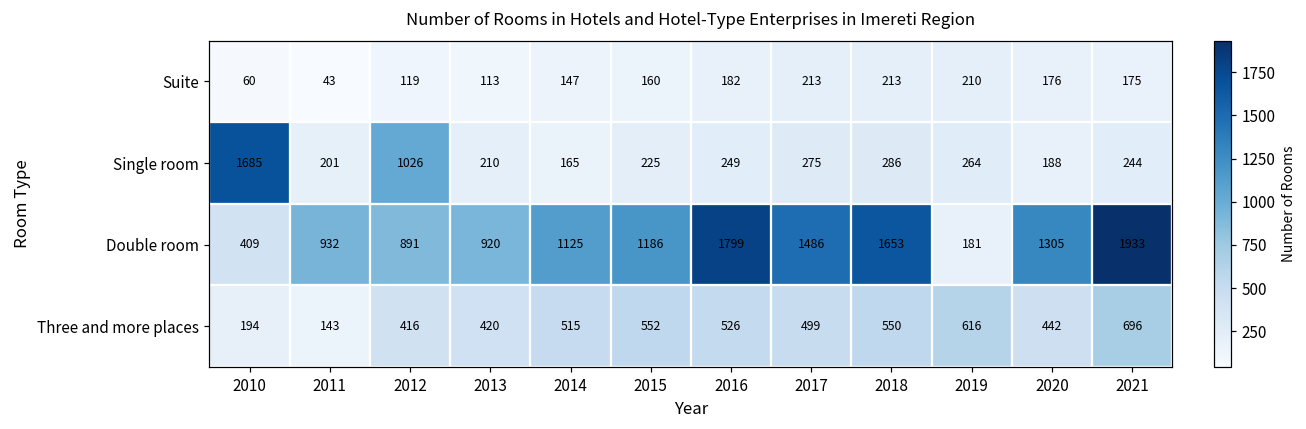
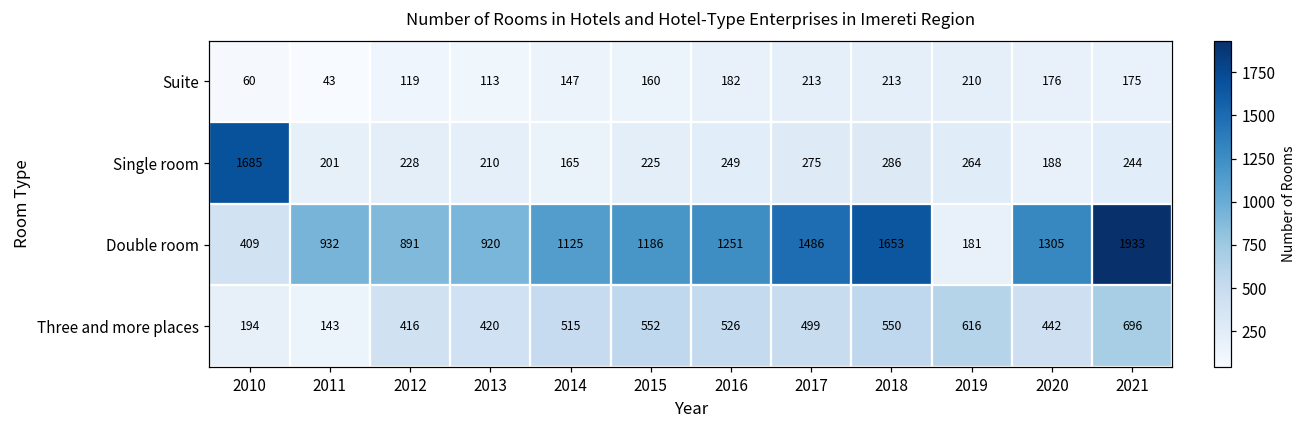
Single room, 2012: 1026 -> 228
Double room, 2016: 1799 -> 1251
